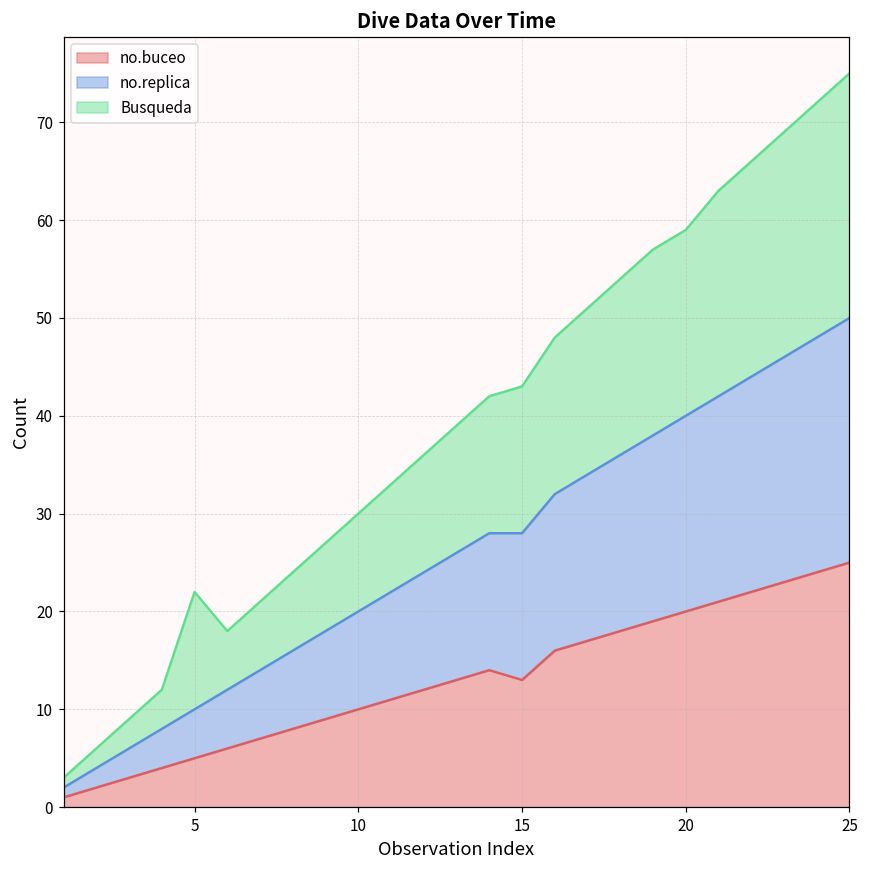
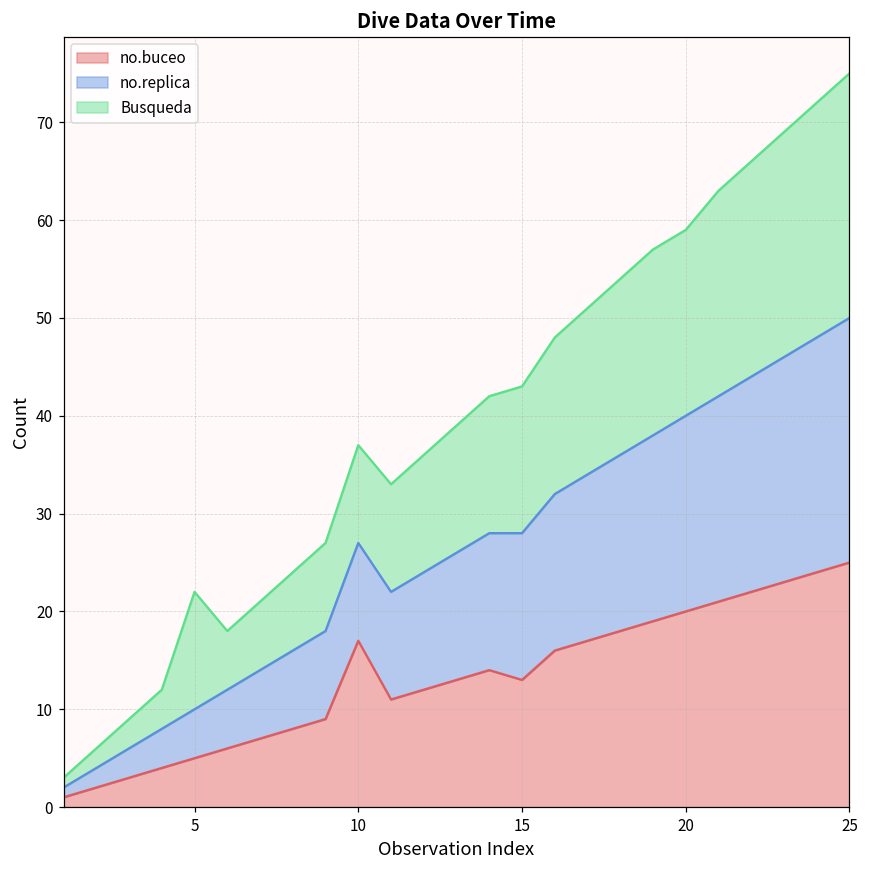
no.buceo, 10: 10 -> 17
